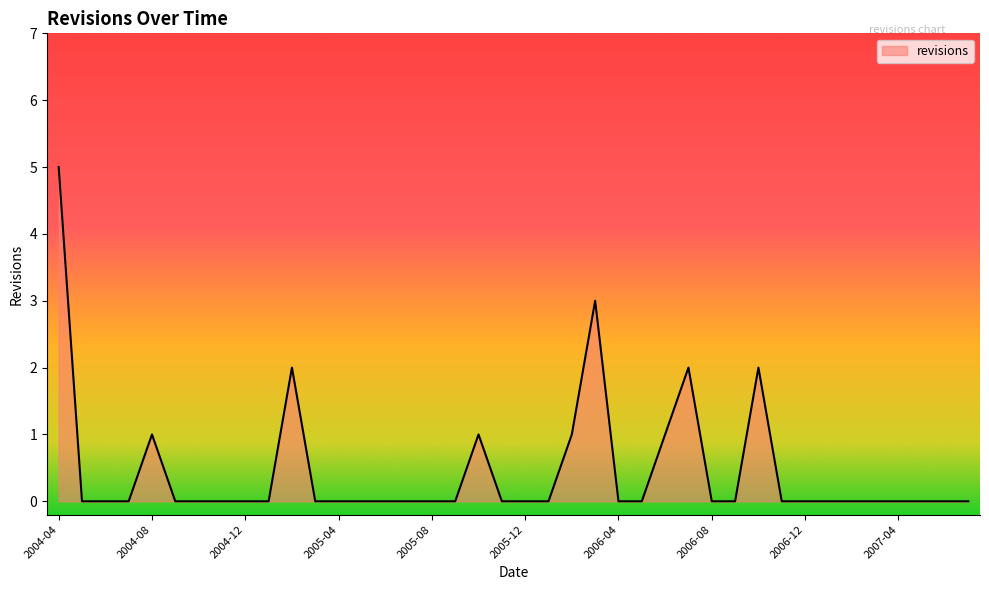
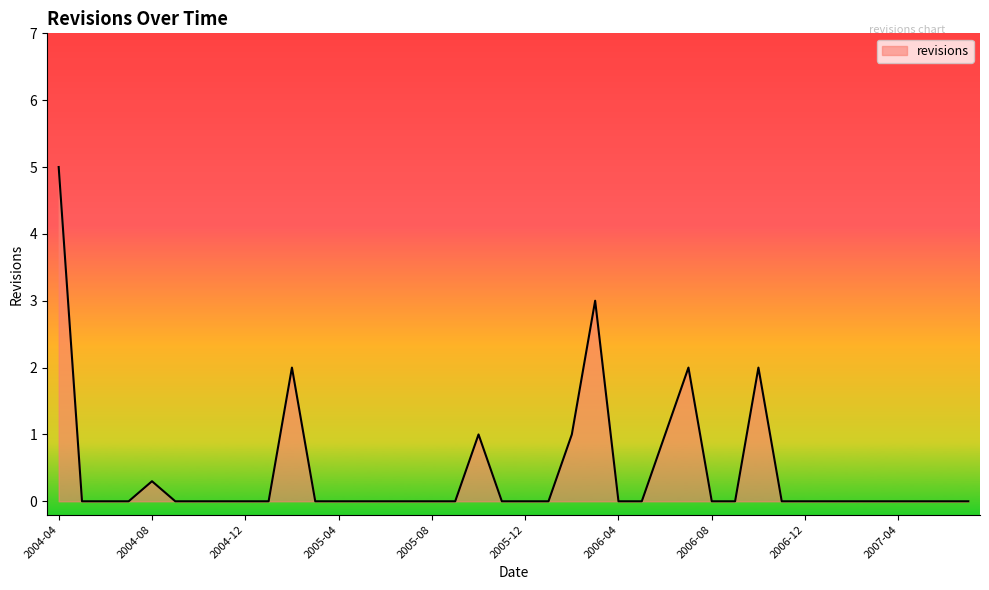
2004-08: 1.0 -> 0.3
